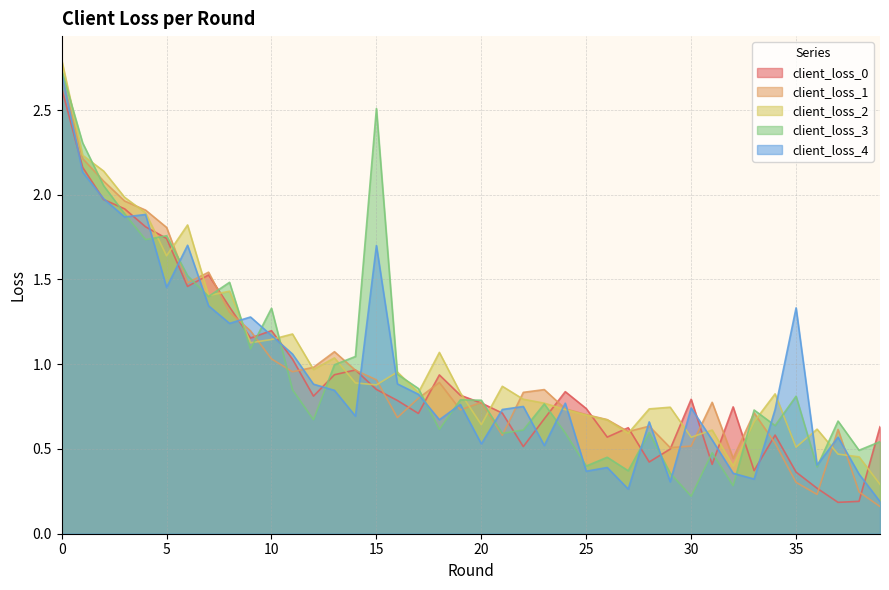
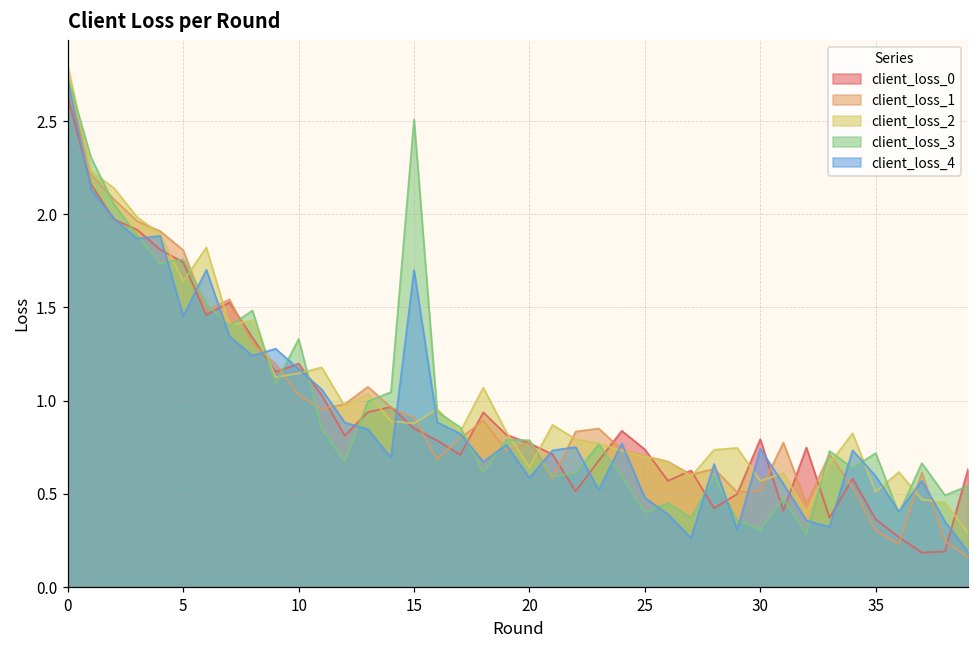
client_loss_4, 20: 0.53 -> 0.59
client_loss_4, 25: 0.37 -> 0.48
client_loss_3, 30: 0.22 -> 0.31
client_loss_3, 35: 0.81 -> 0.72
client_loss_4, 35: 1.33 -> 0.60
